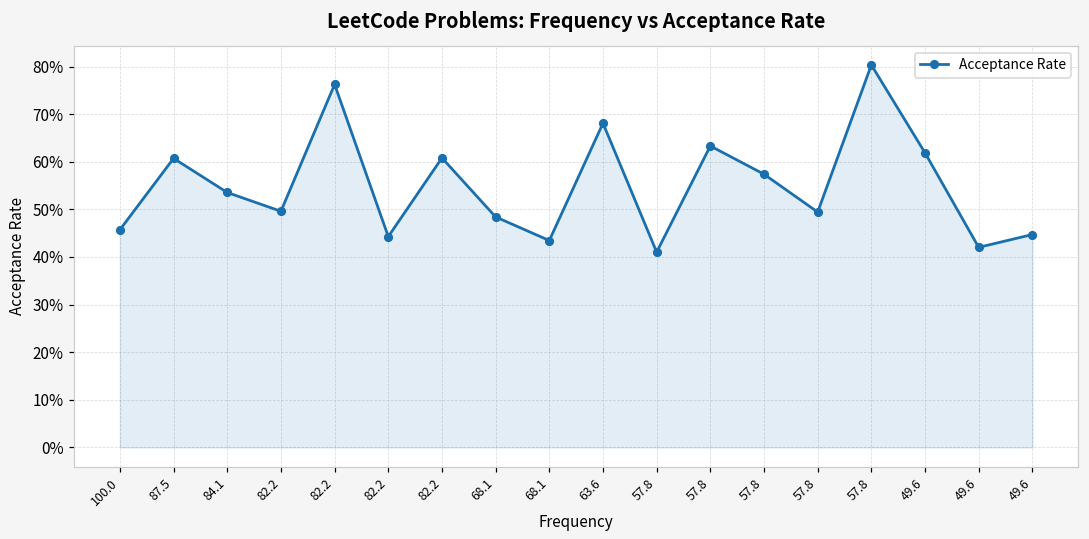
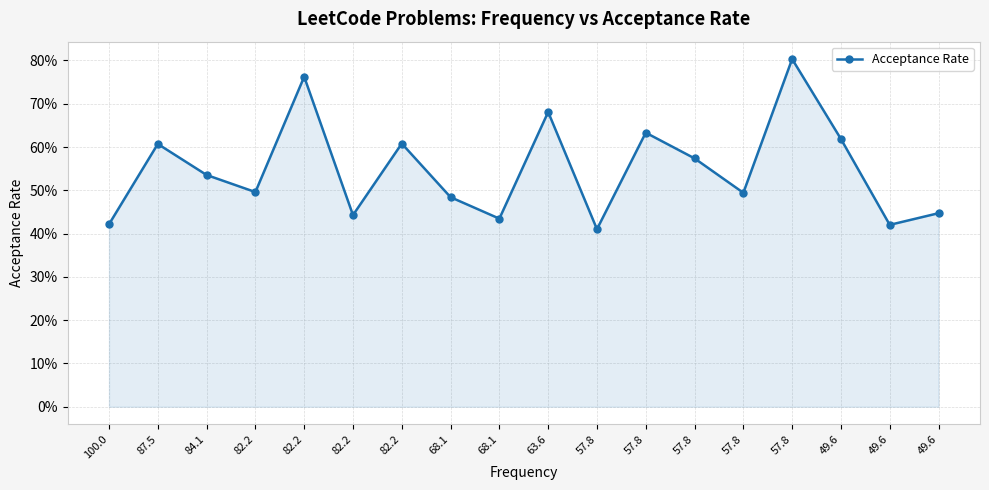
100.0: 46% -> 42%
